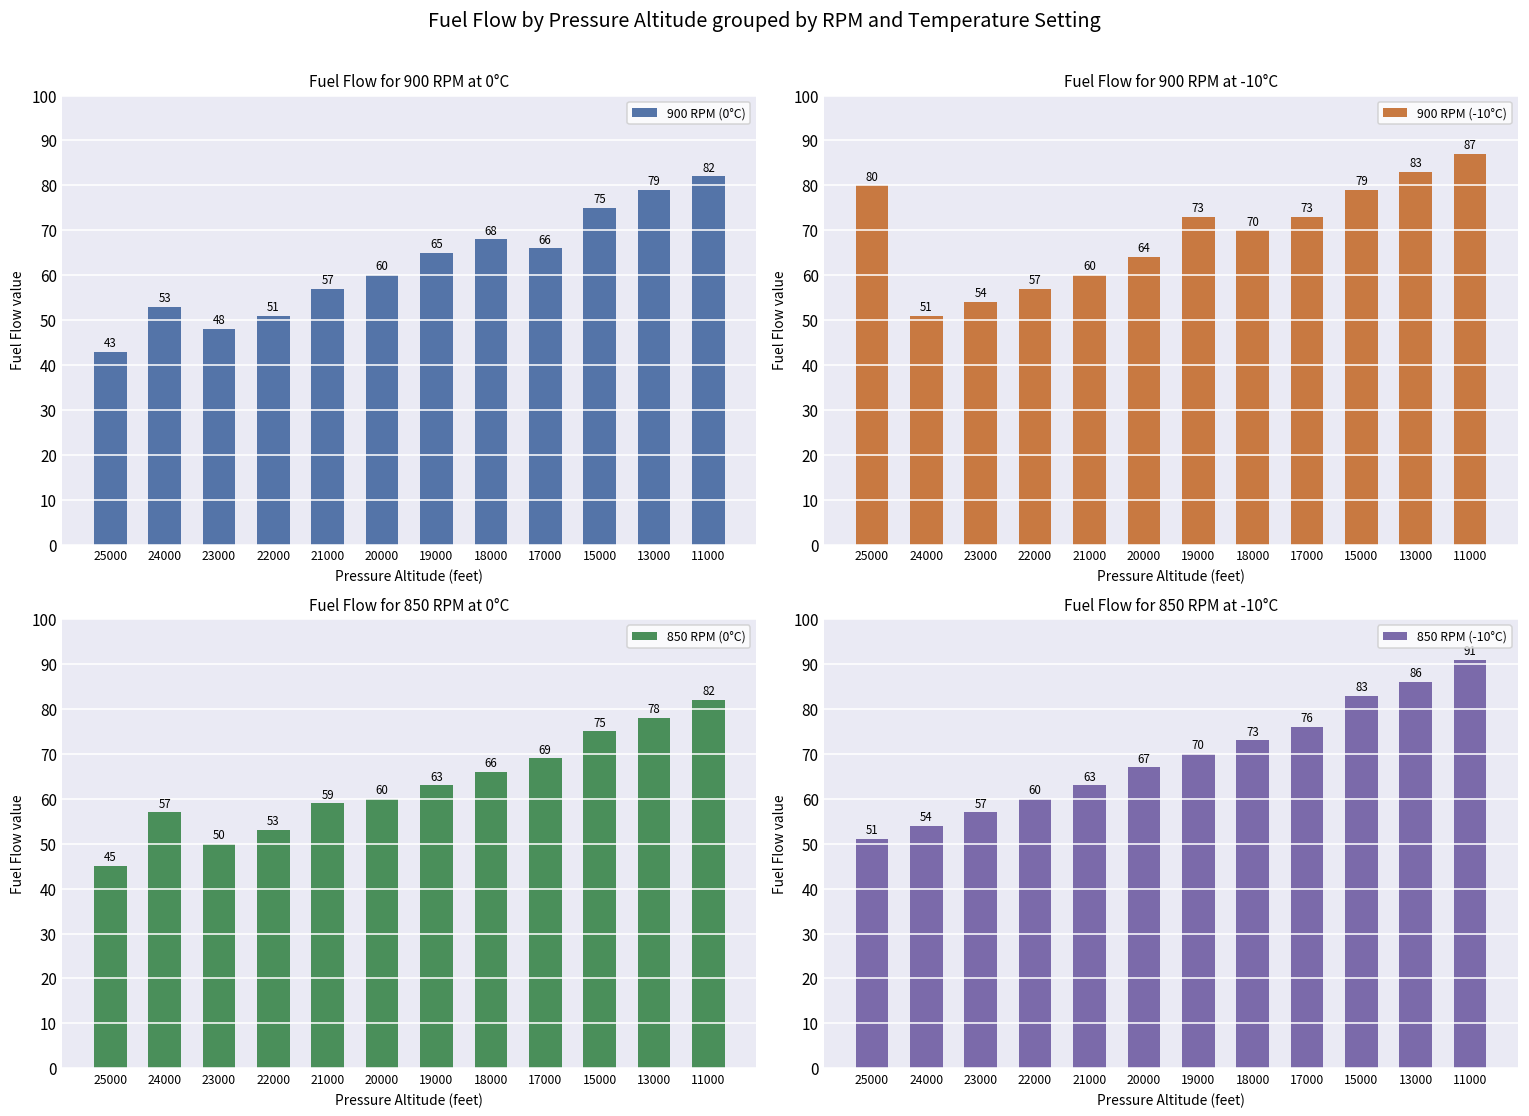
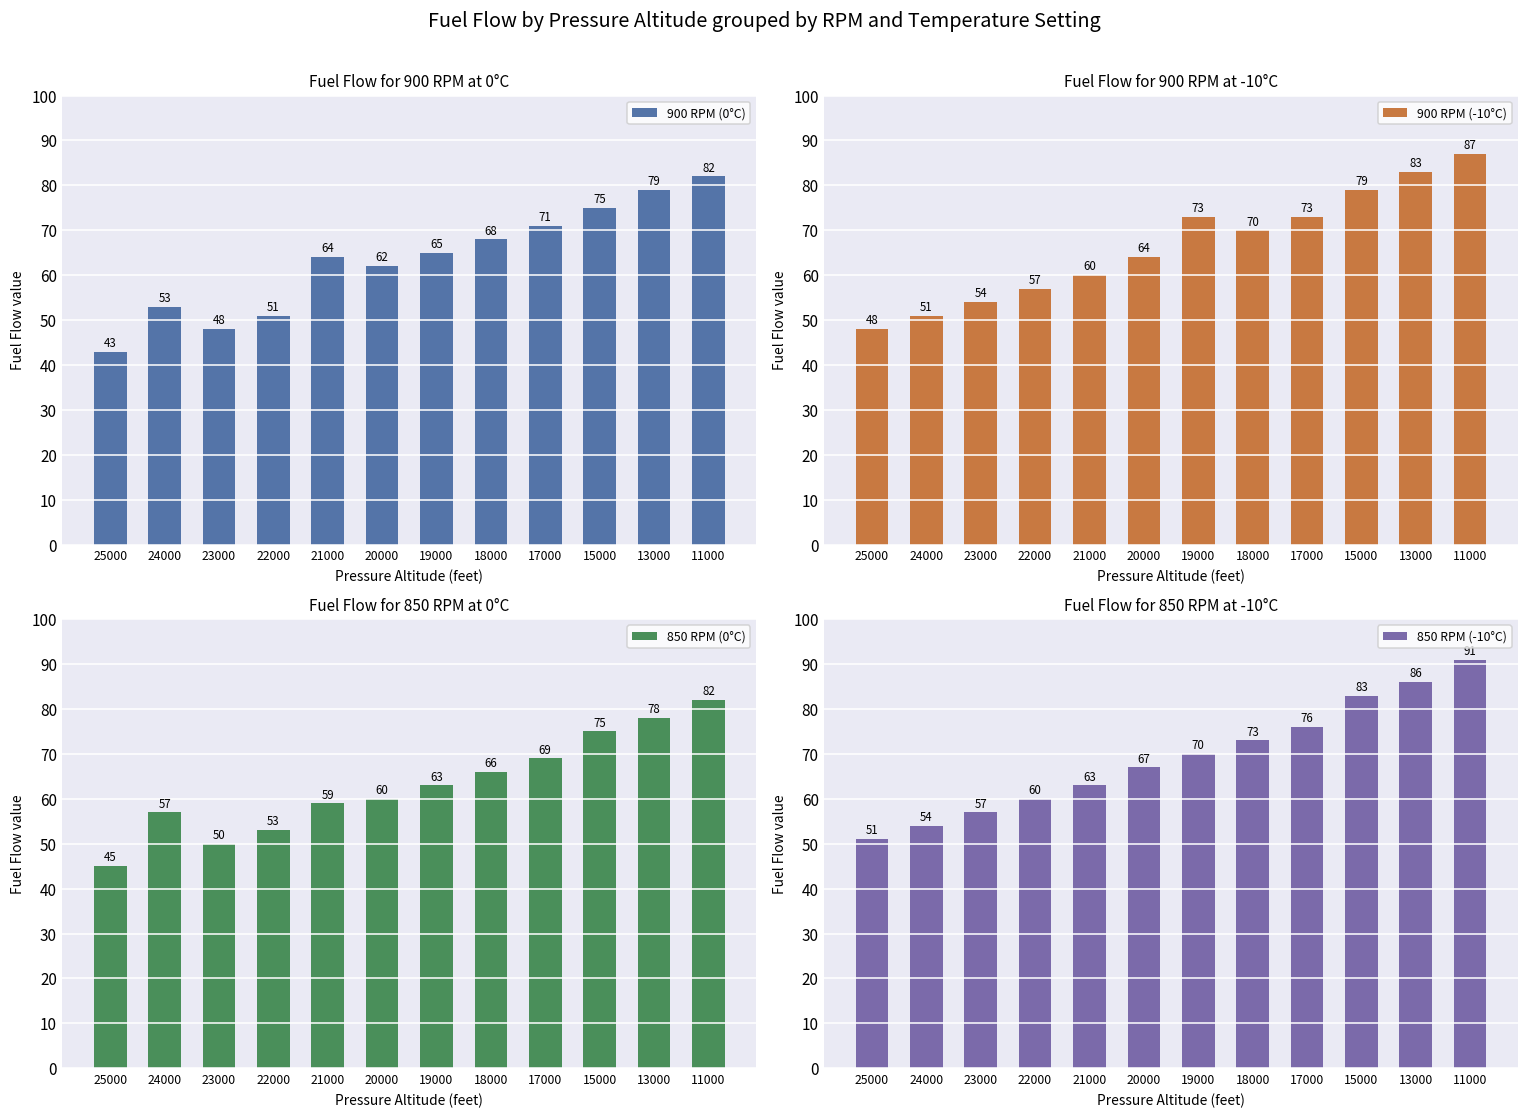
Fuel Flow for 900 RPM at 0°C, 21000: 57 -> 64
Fuel Flow for 900 RPM at 0°C, 20000: 60 -> 62
Fuel Flow for 900 RPM at 0°C, 17000: 66 -> 71
Fuel Flow for 900 RPM at -10°C, 25000: 80 -> 48
